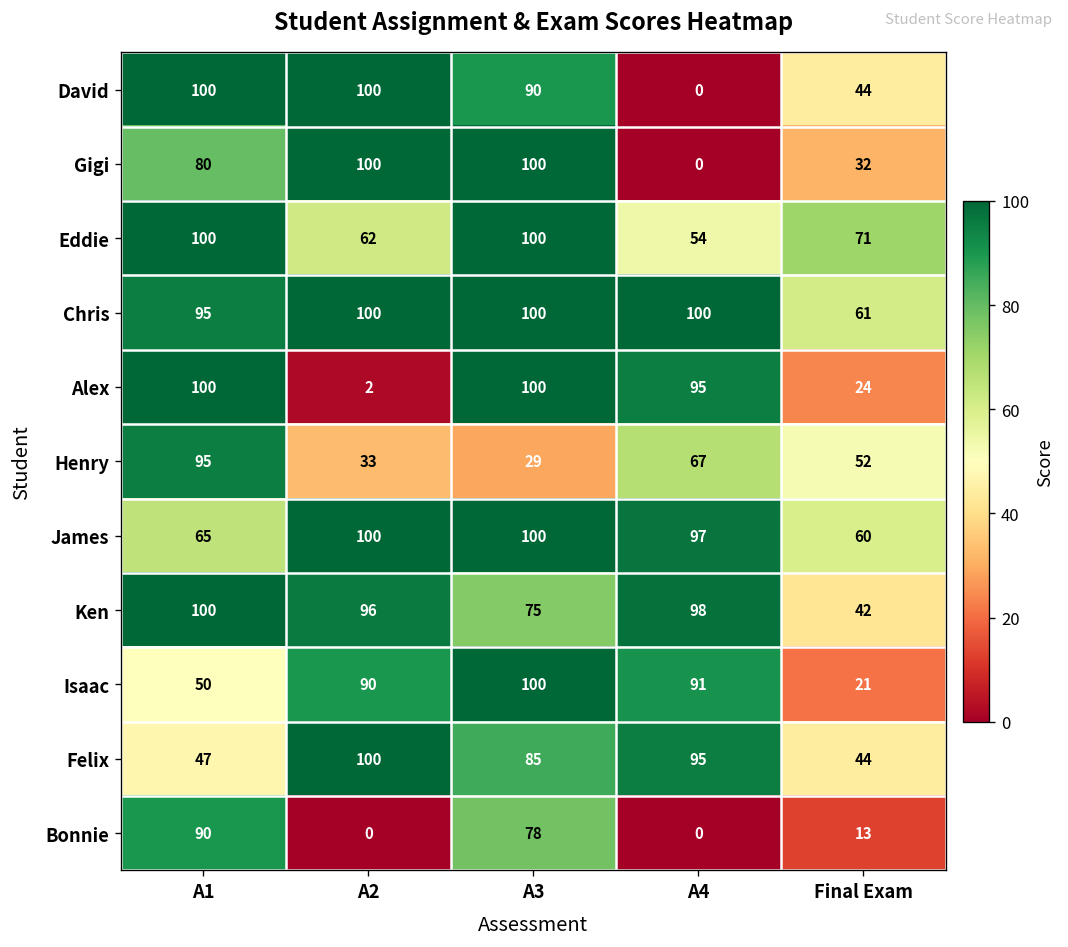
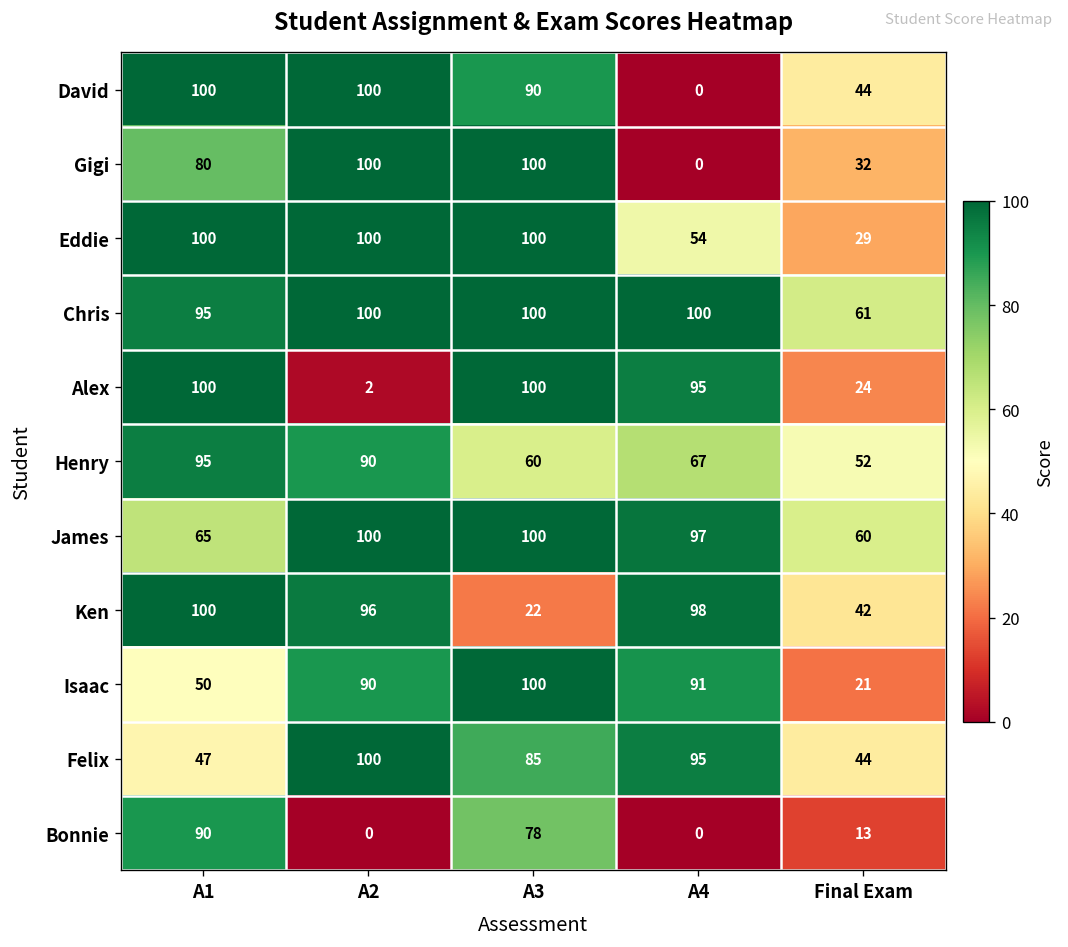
Eddie, A2: 62 -> 100
Eddie, Final Exam: 71 -> 29
Henry, A2: 33 -> 90
Henry, A3: 29 -> 60
Ken, A3: 75 -> 22
